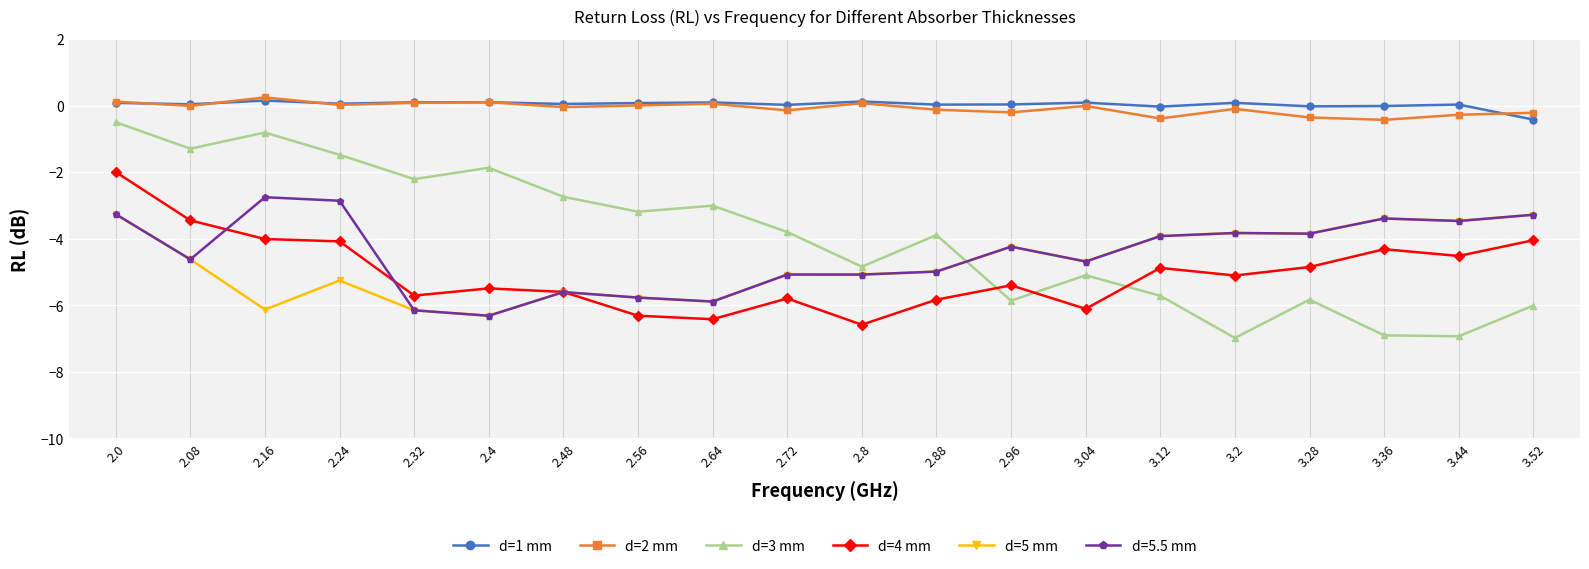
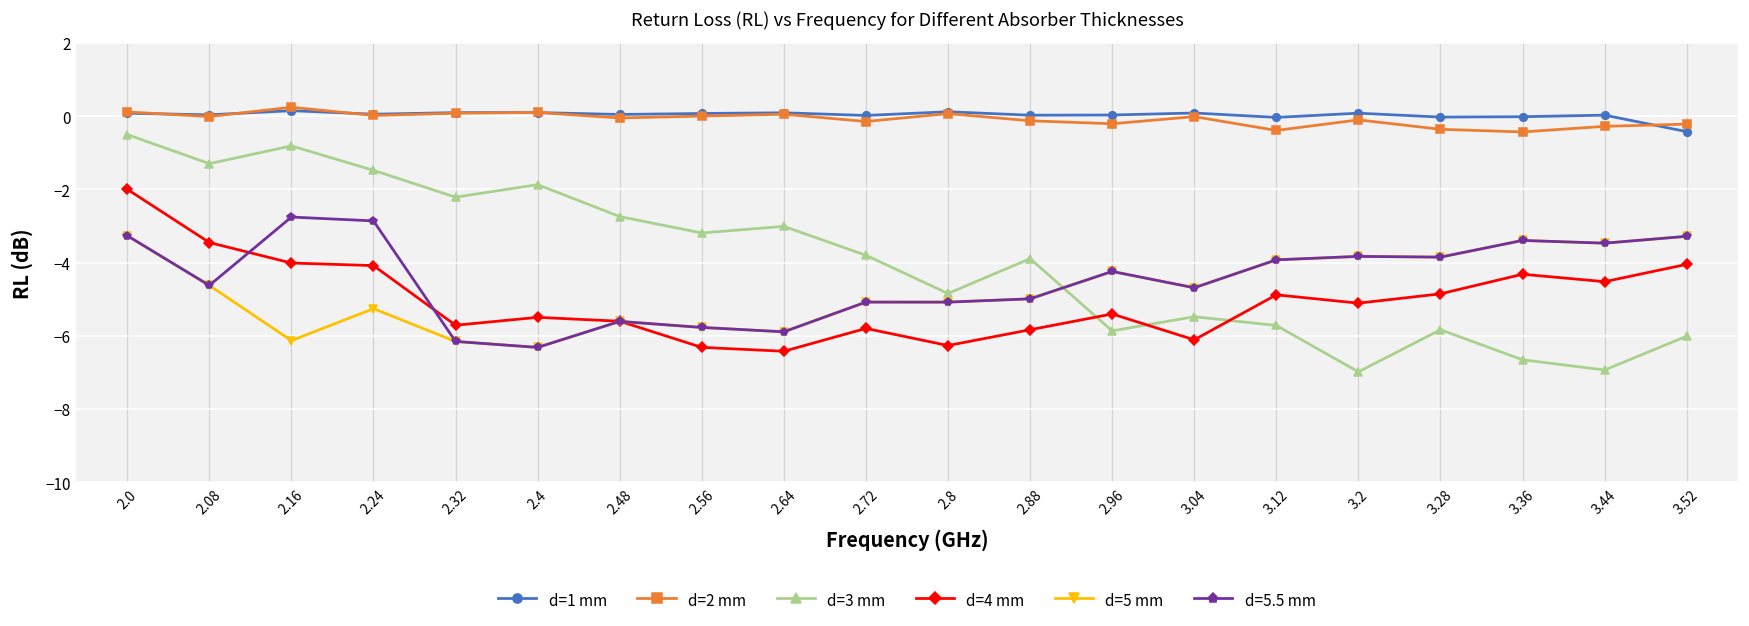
d=4 mm, 2.8: -6.6 -> -6.3
d=3 mm, 3.04: -5.1 -> -5.5
d=3 mm, 3.36: -6.9 -> -6.7
